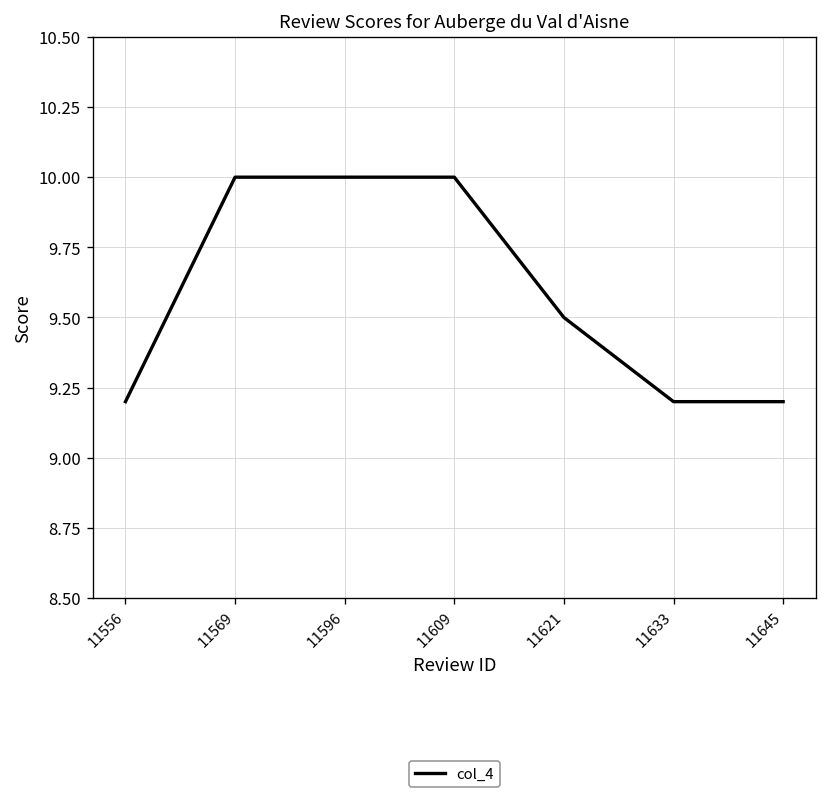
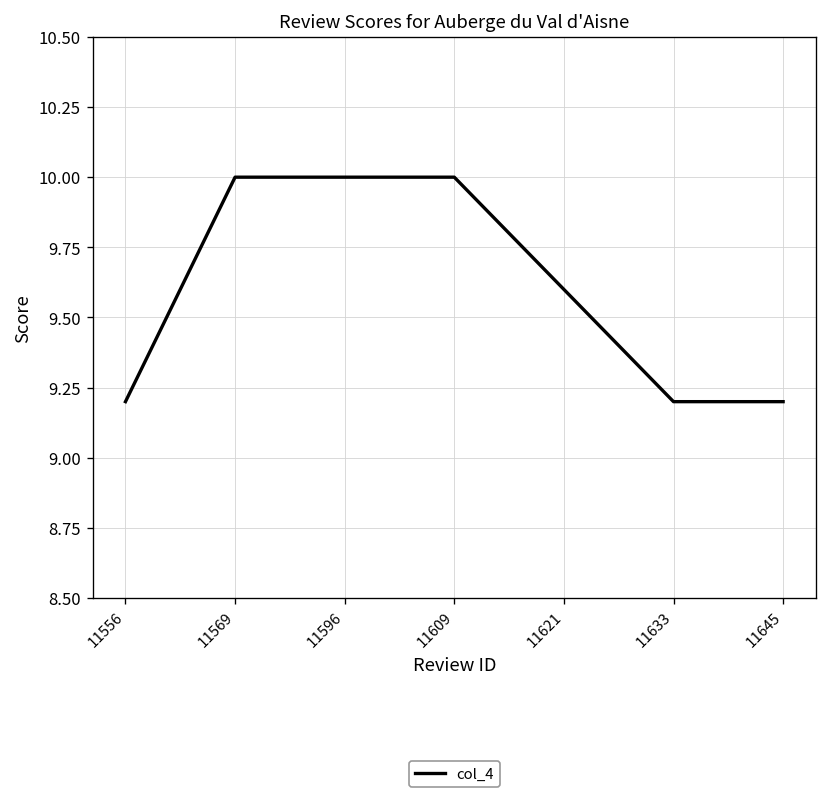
11621: 9.5 -> 9.6
